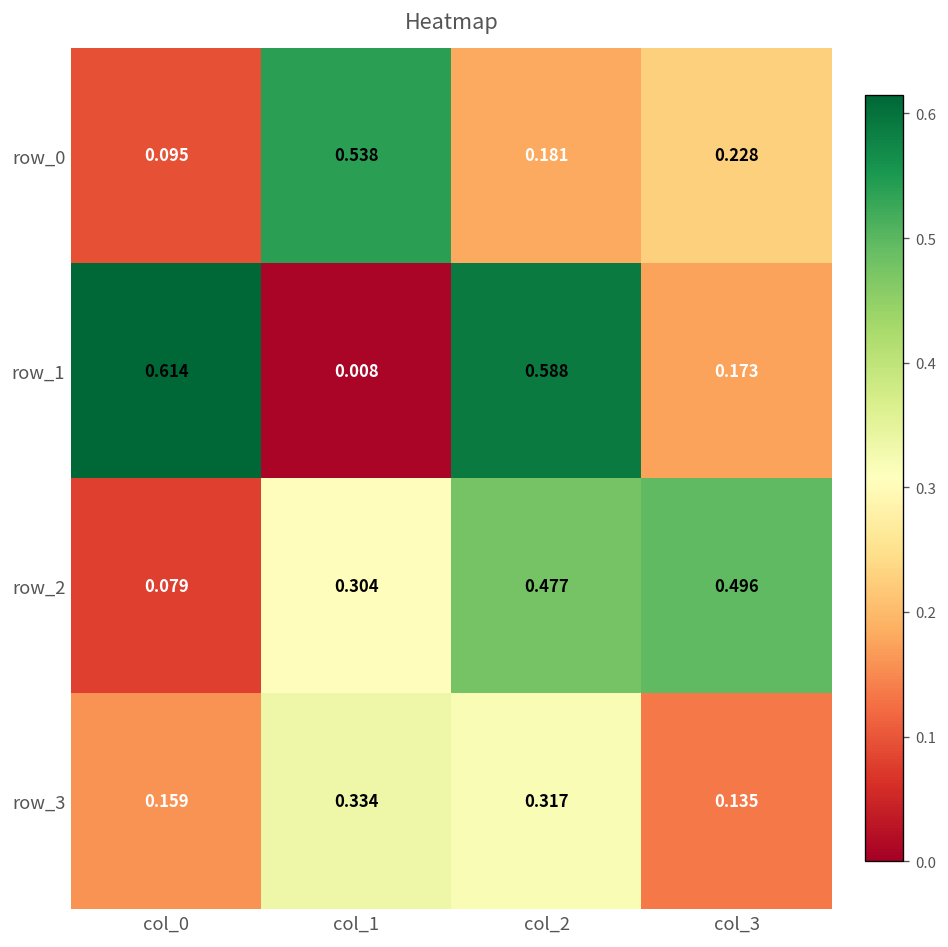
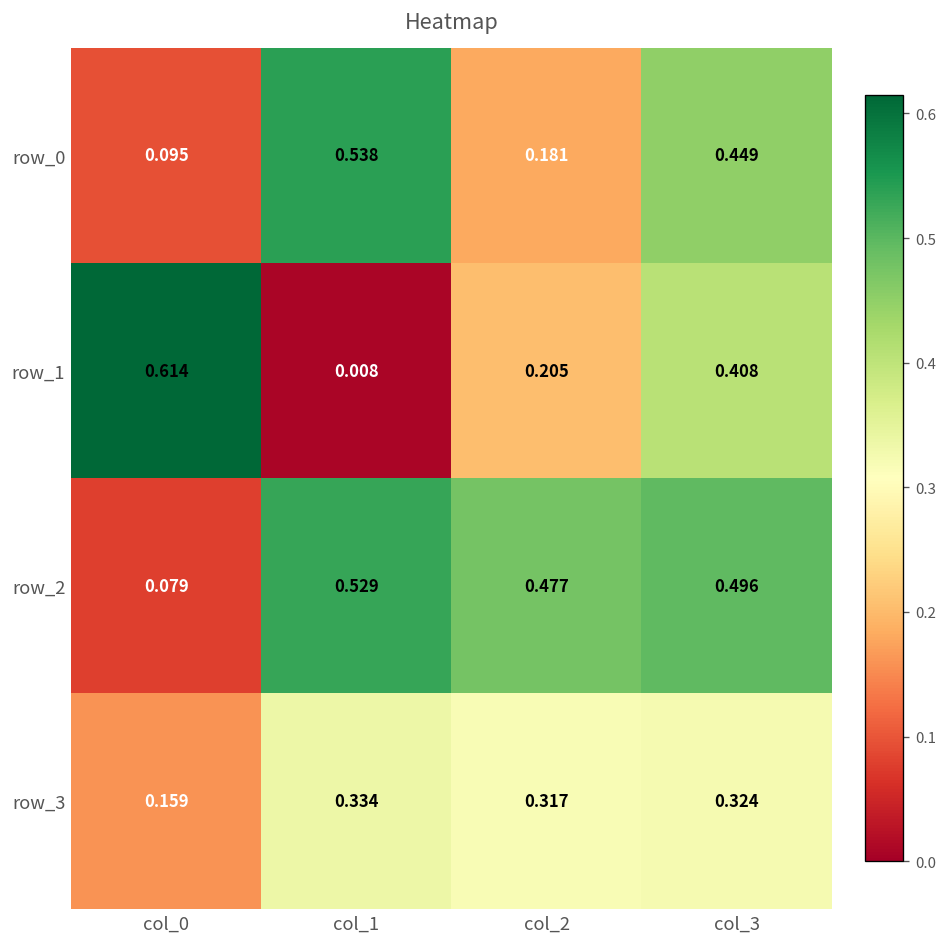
row_0, col_3: 0.228 -> 0.449
row_1, col_2: 0.588 -> 0.205
row_1, col_3: 0.173 -> 0.408
row_2, col_1: 0.304 -> 0.529
row_3, col_3: 0.135 -> 0.324
